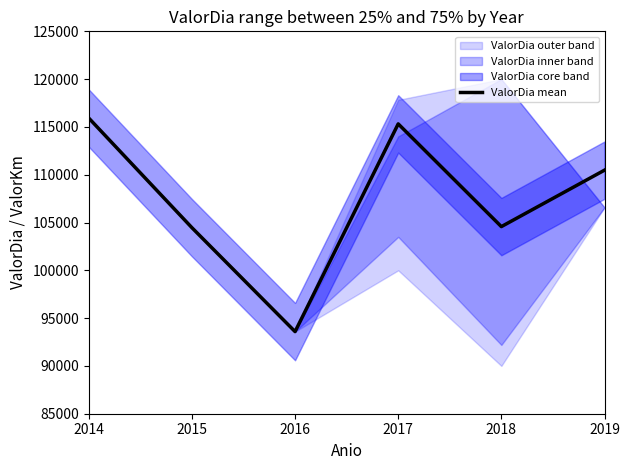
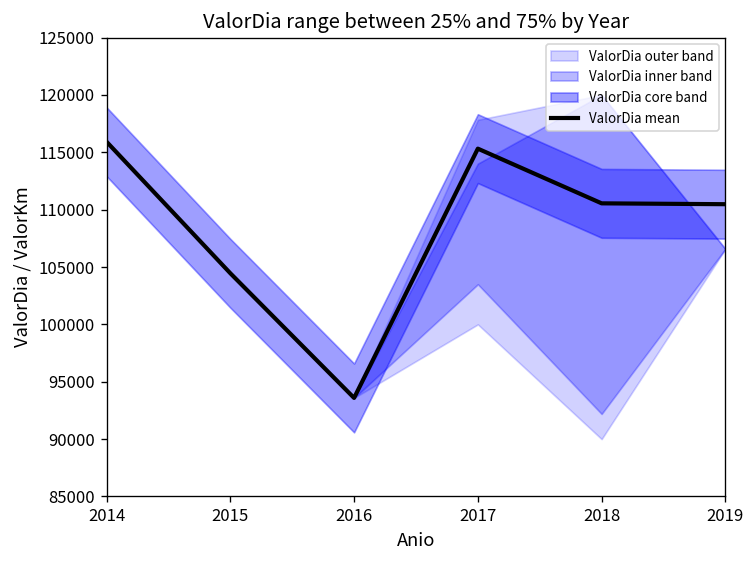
ValorDia mean, 2018: 105000 -> 111000
